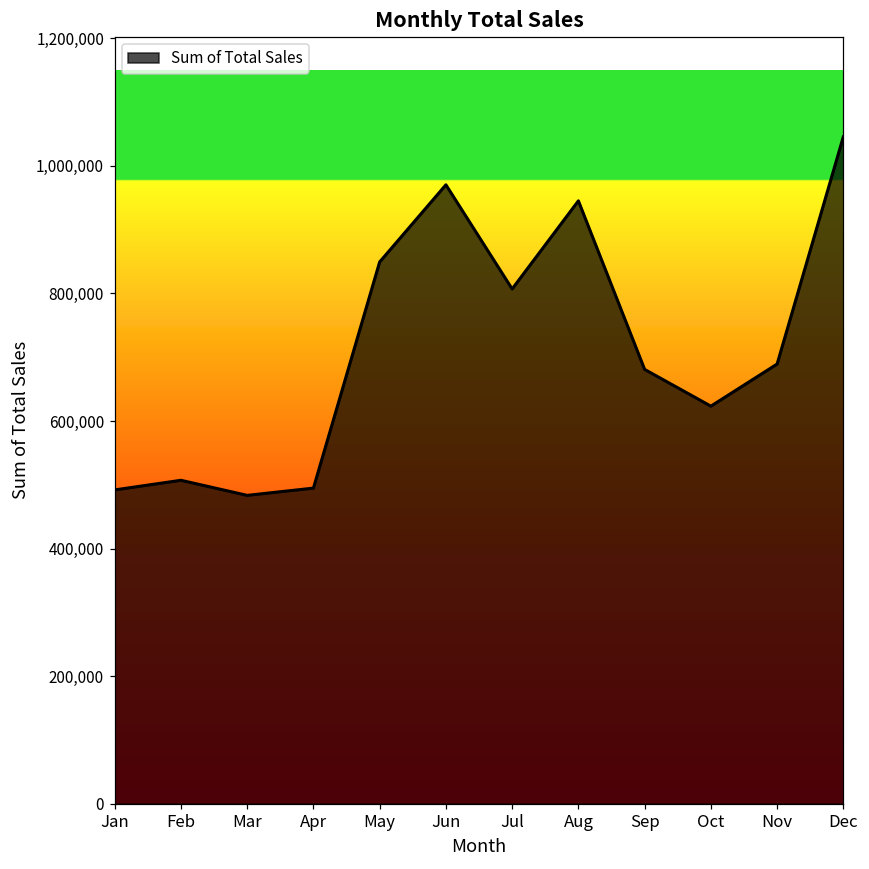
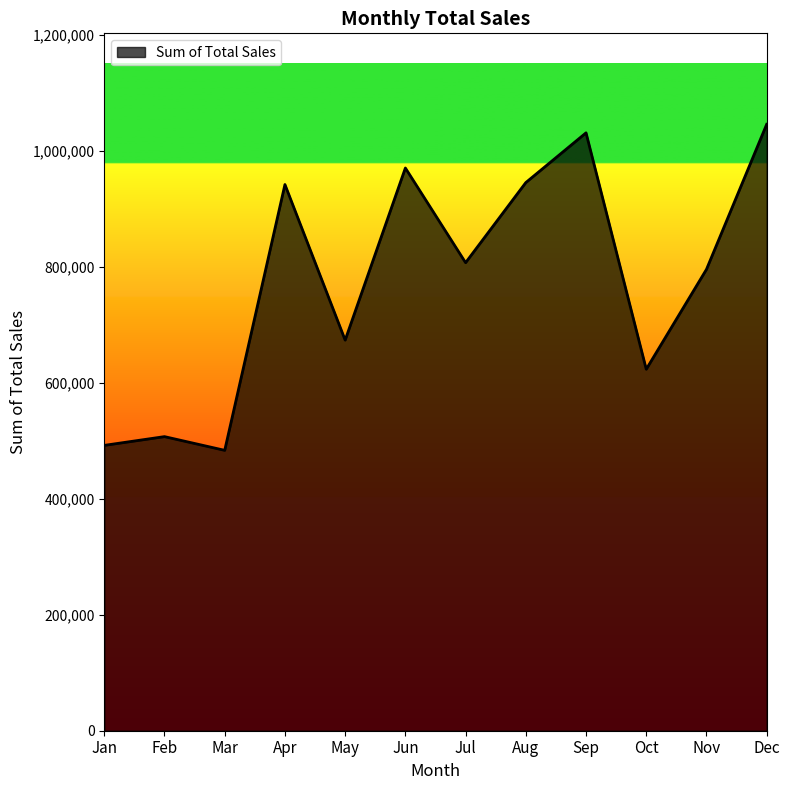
Apr: 490,000 -> 940,000
May: 850,000 -> 670,000
Sep: 680,000 -> 1,030,000
Nov: 690,000 -> 800,000
